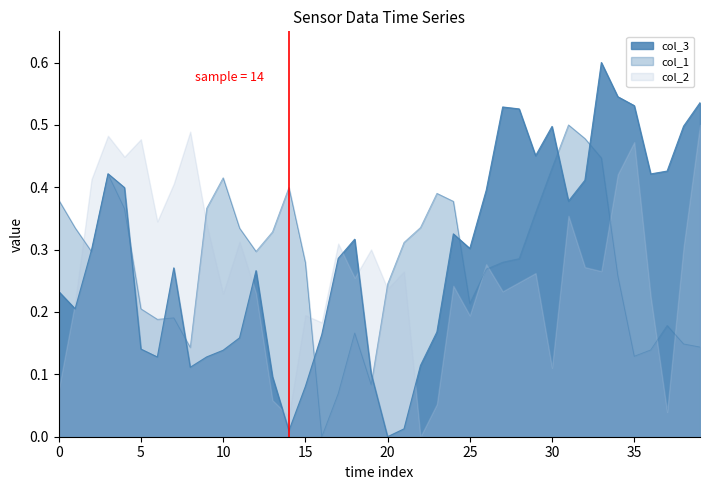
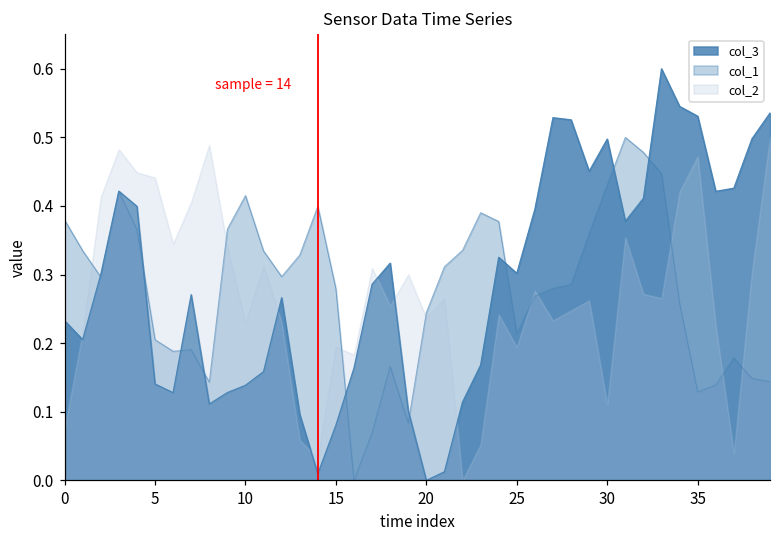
col_2, 5: 0.48 -> 0.44
